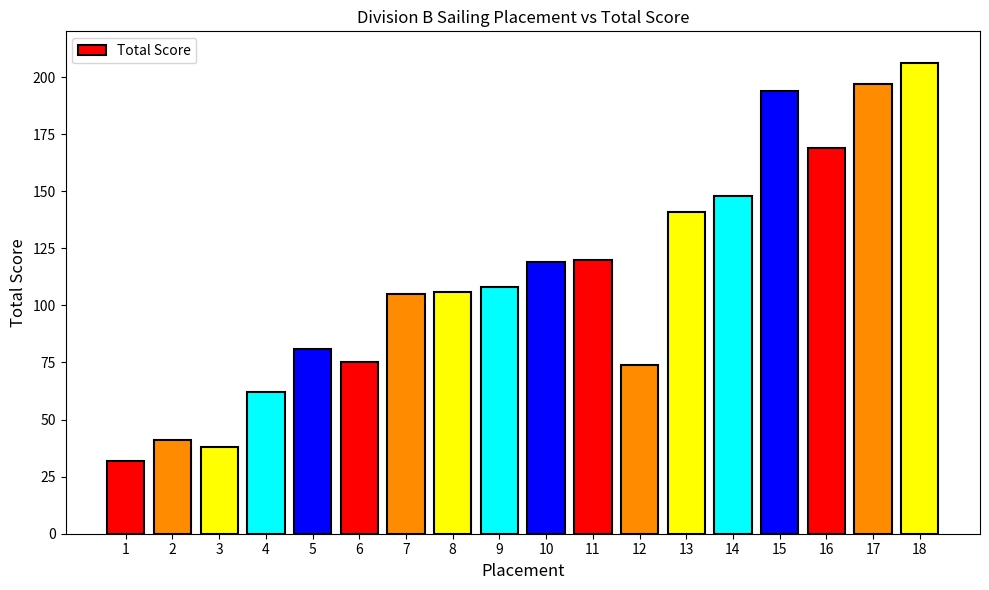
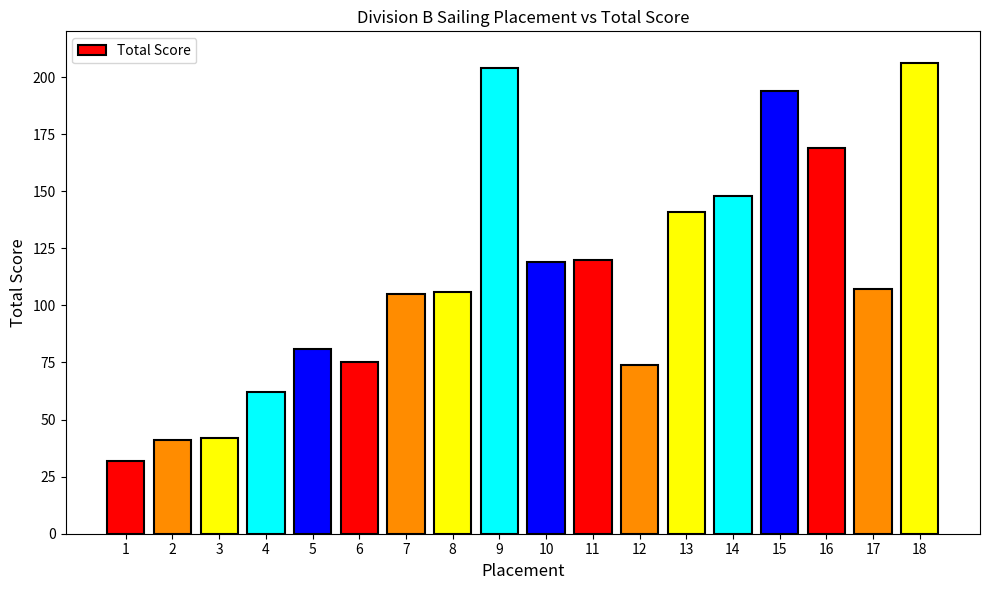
3: 38 -> 42
9: 108 -> 204
17: 197 -> 107
